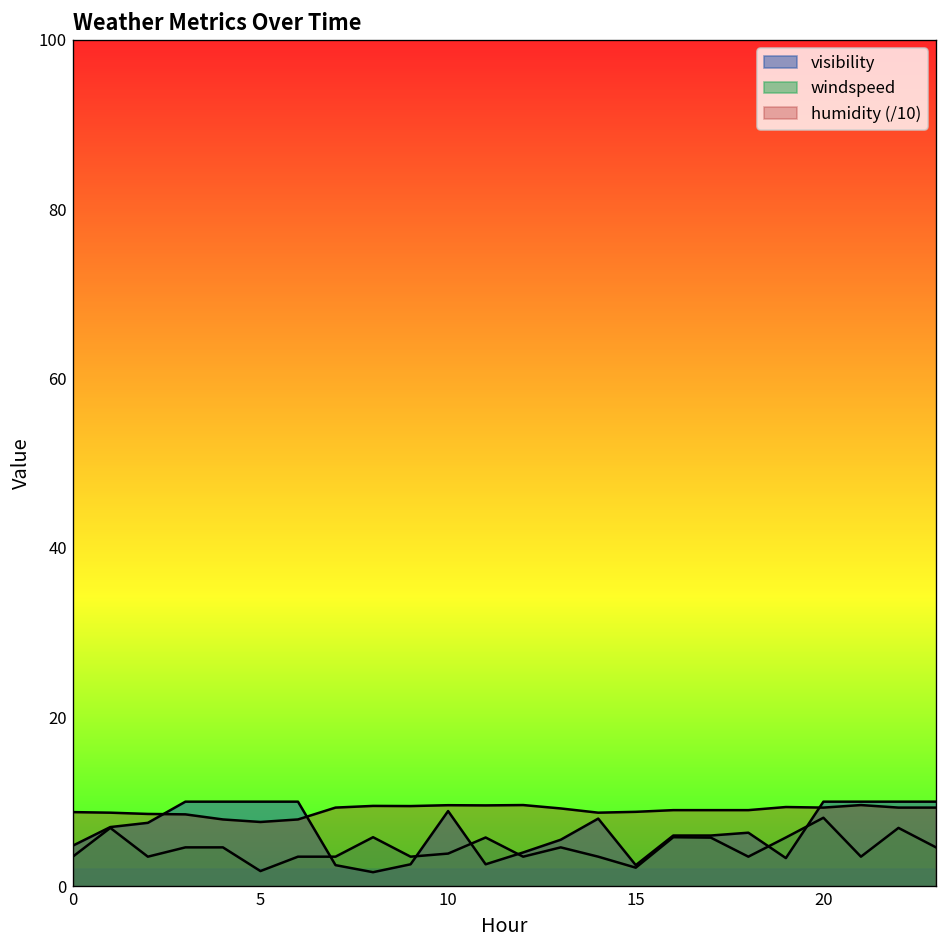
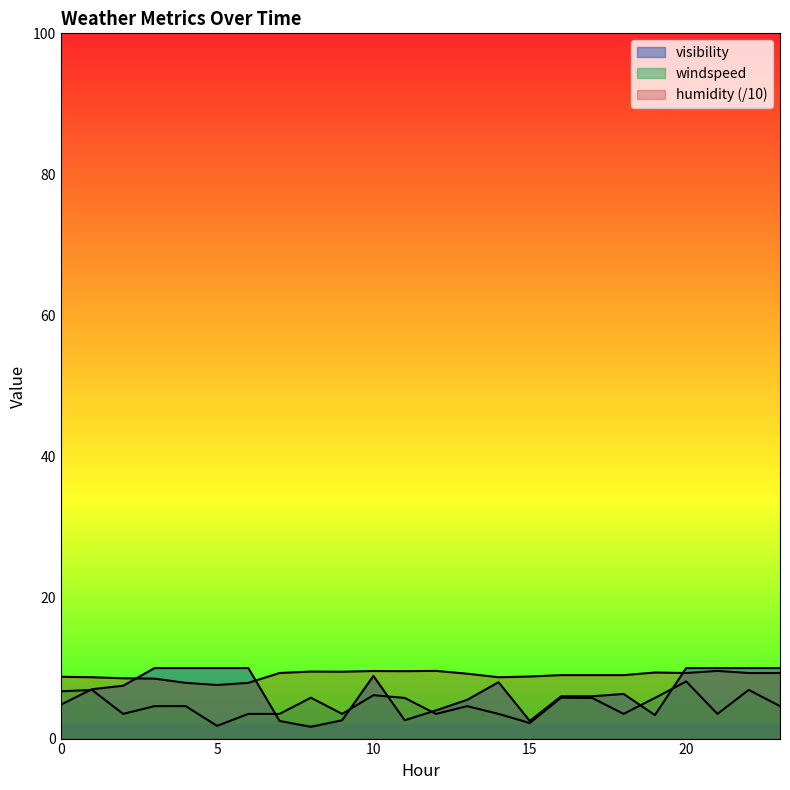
windspeed, 0: 4 -> 7
windspeed, 10: 4 -> 6
